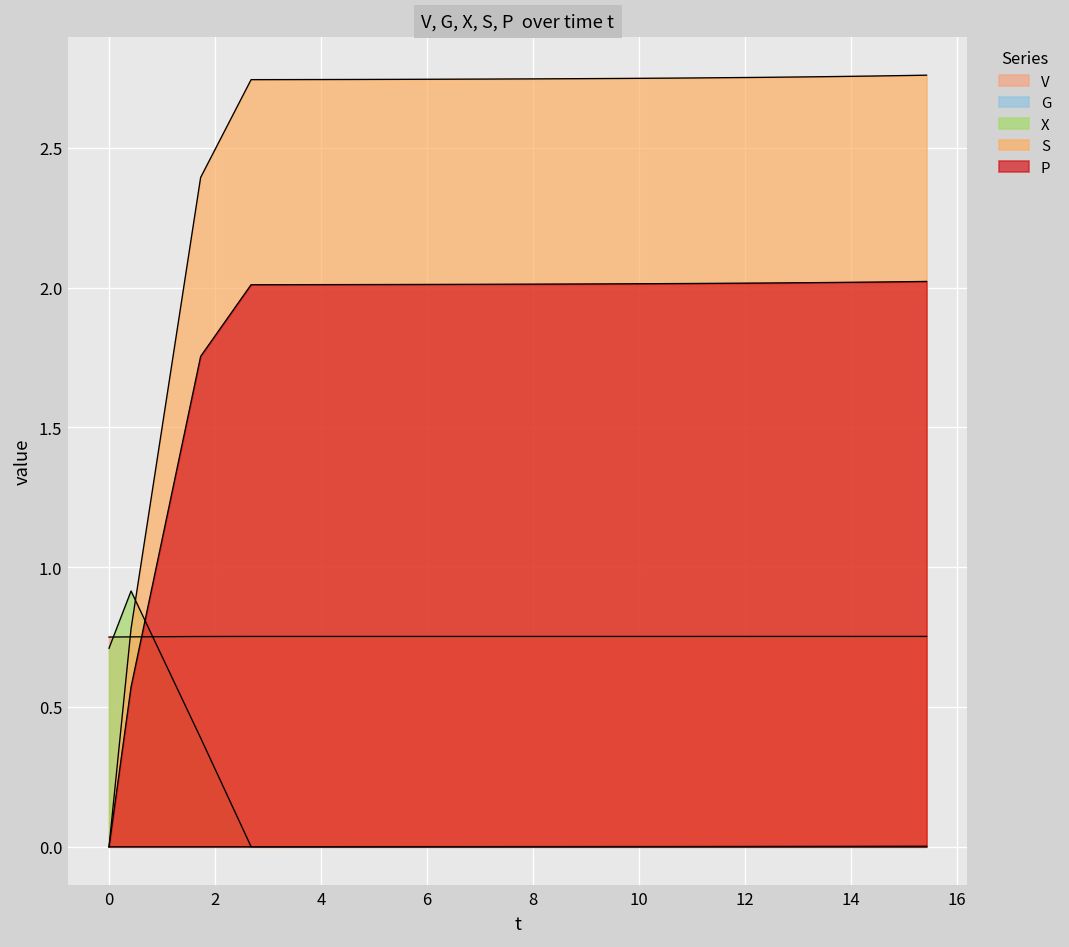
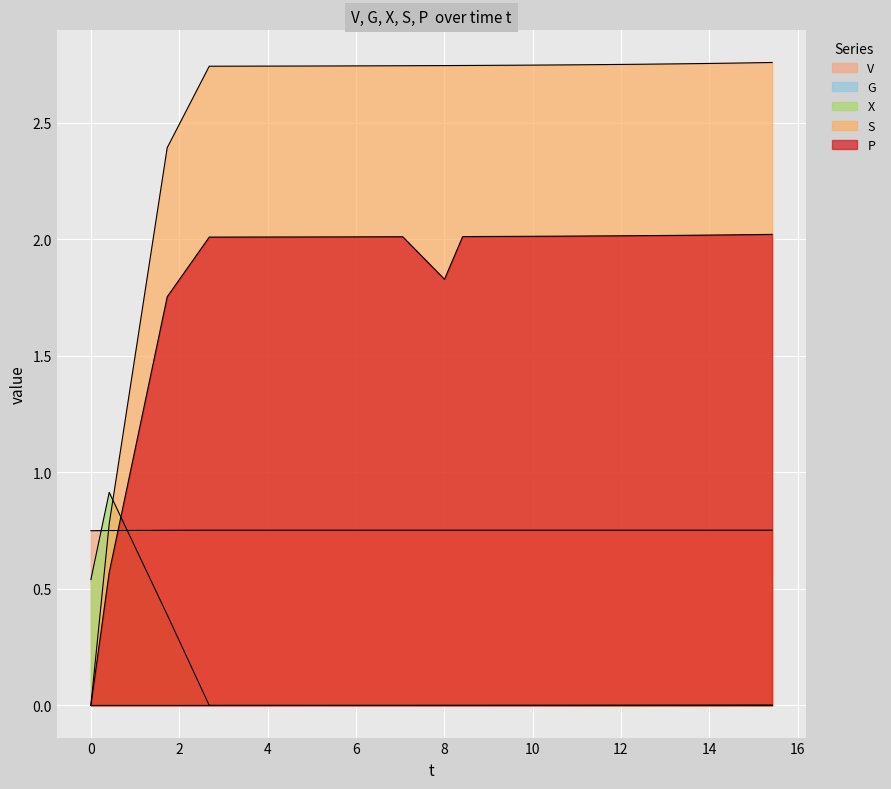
X, 0: 0.71 -> 0.54
P, 8: 2.01 -> 1.83
